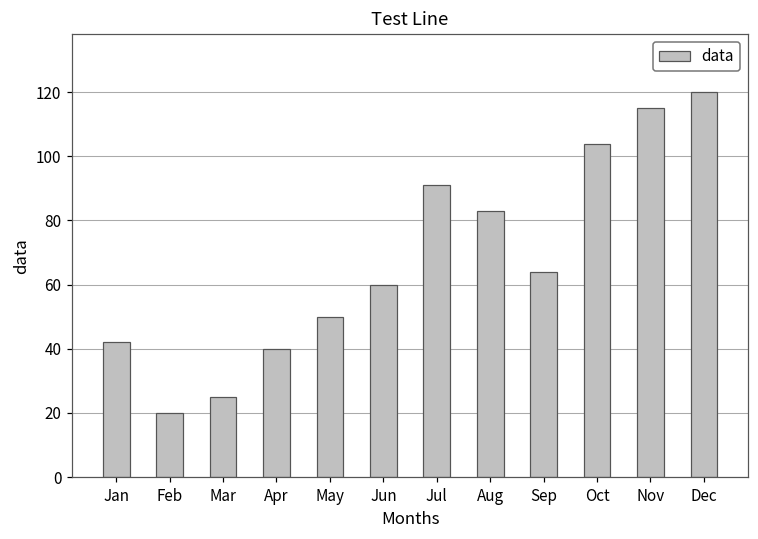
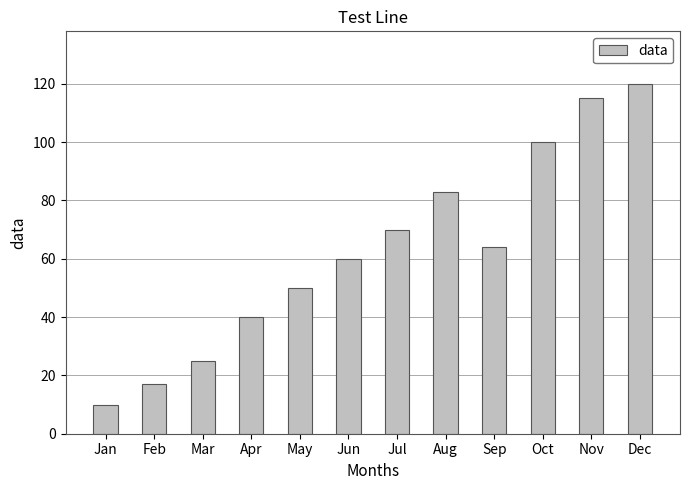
Jan: 42 -> 10
Feb: 20 -> 17
Jul: 91 -> 70
Oct: 104 -> 100
